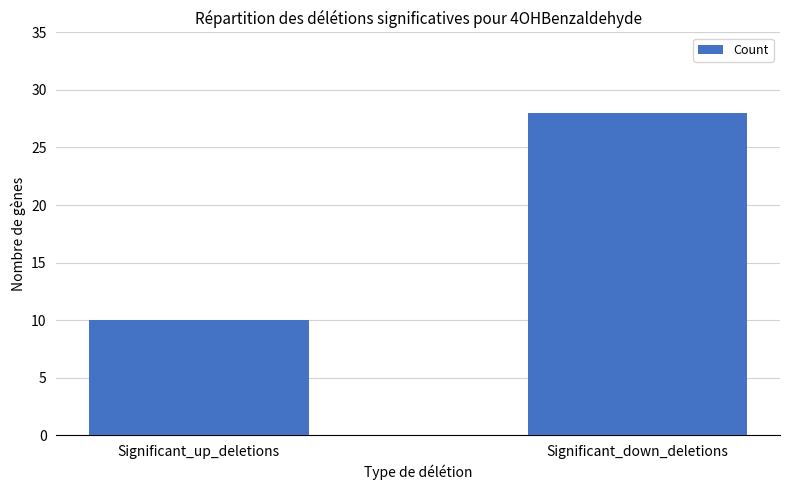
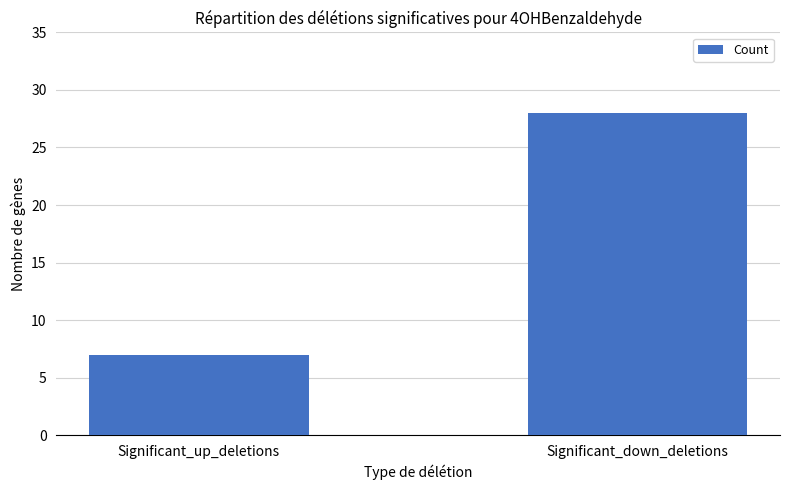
Significant_up_deletions: 10 -> 7
